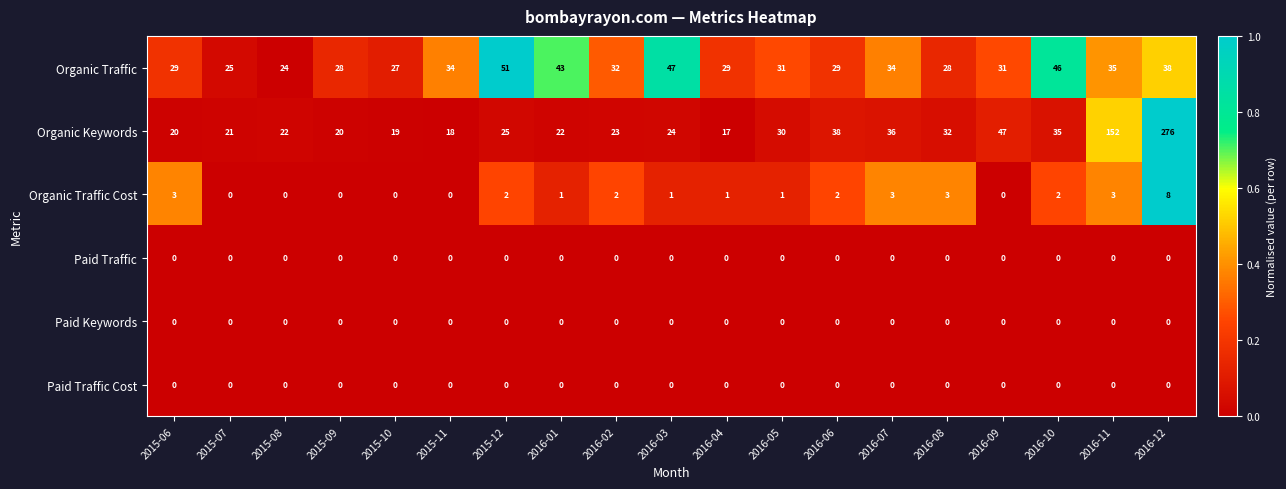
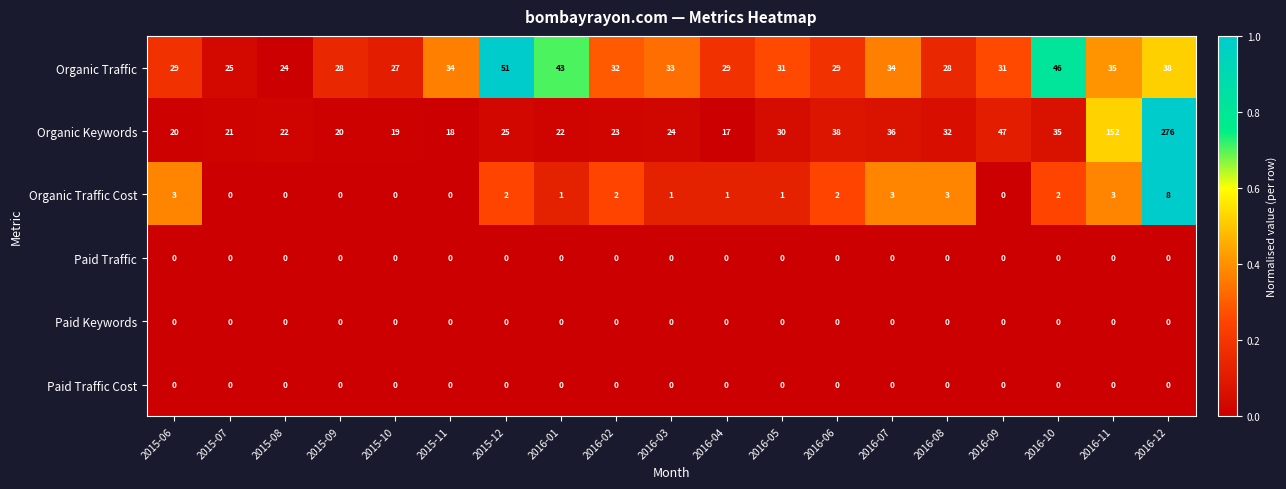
Organic Traffic, 2016-03: 47 -> 33
